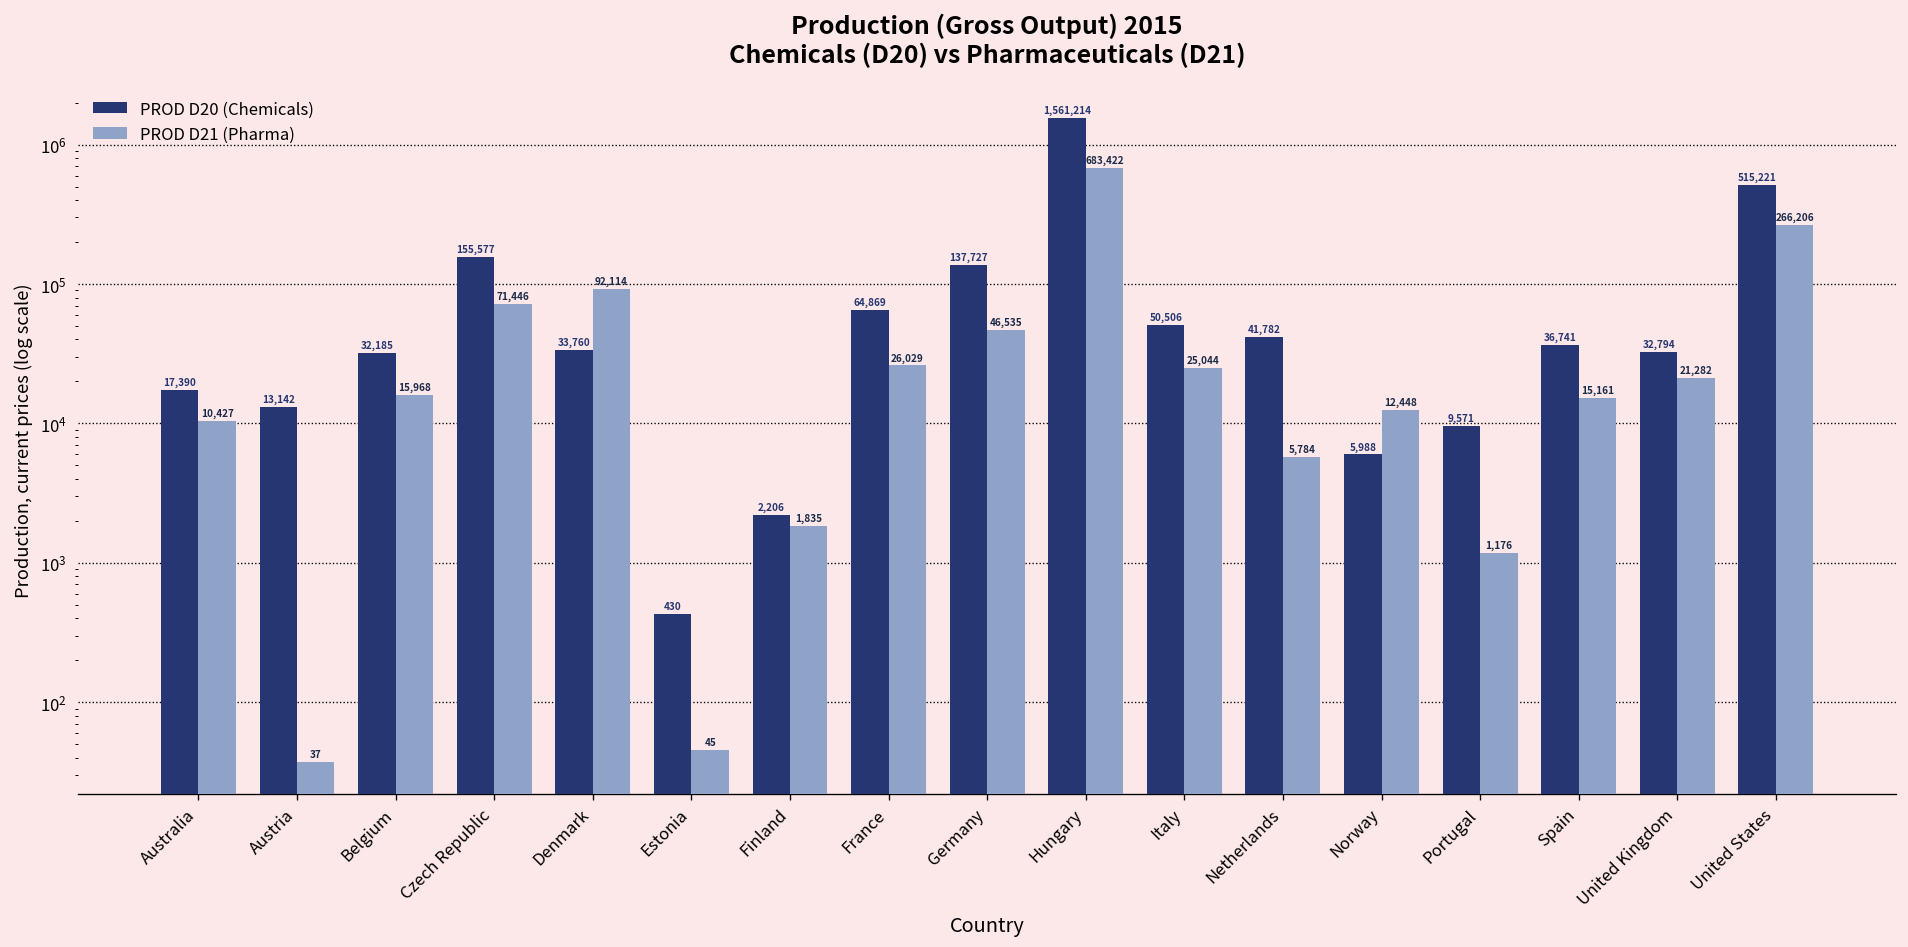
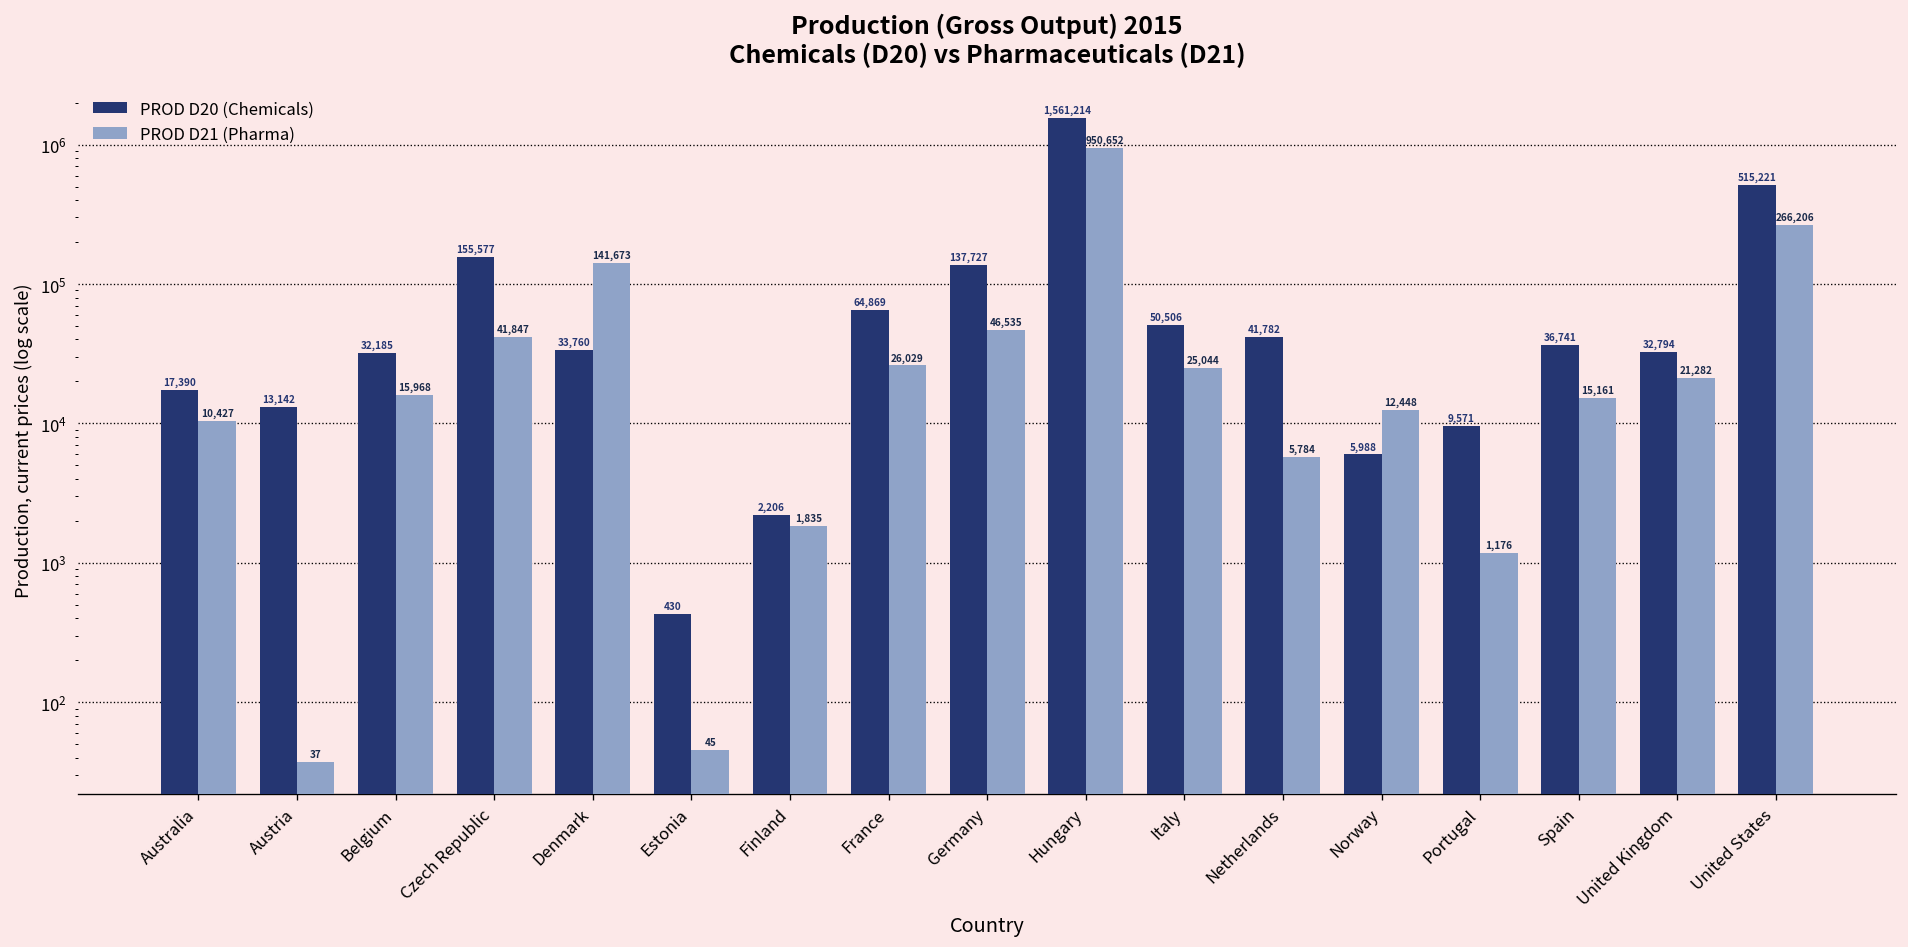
PROD D21 (Pharma), Czech Republic: 71,446 -> 41,847
PROD D21 (Pharma), Denmark: 92,114 -> 141,673
PROD D21 (Pharma), Hungary: 683,422 -> 950,652
